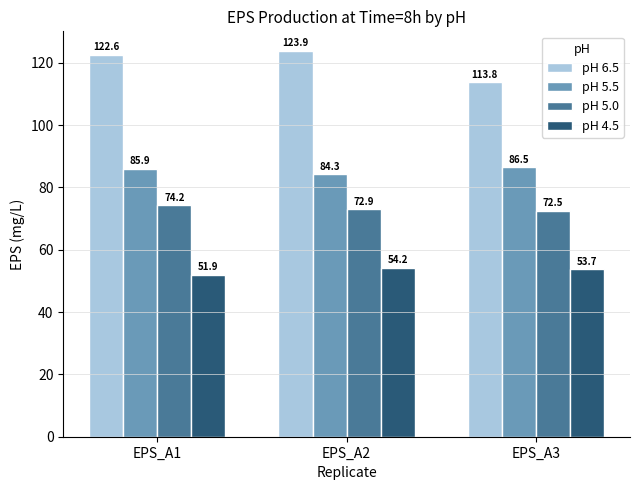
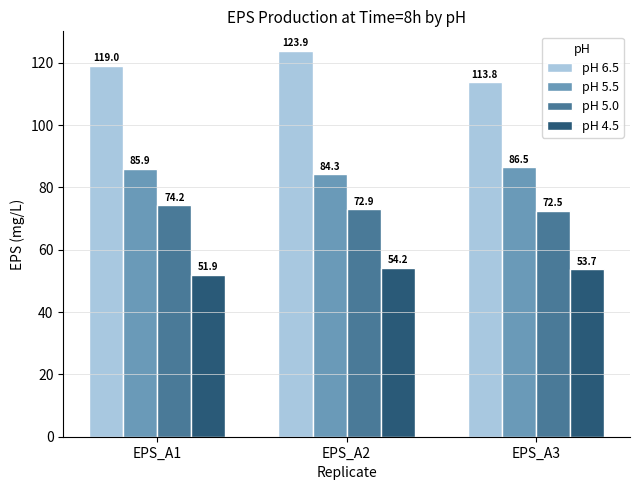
pH 6.5, EPS_A1: 122.6 -> 119.0
